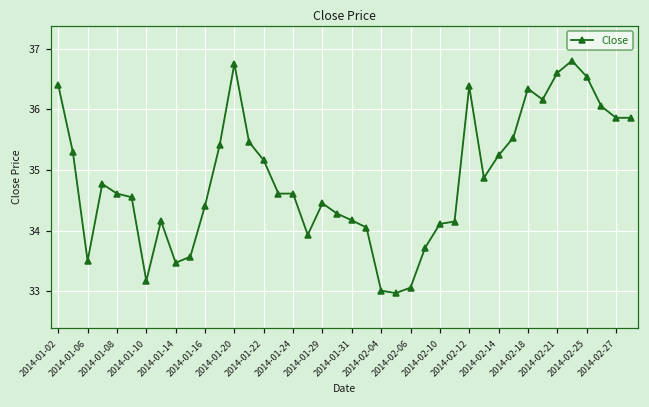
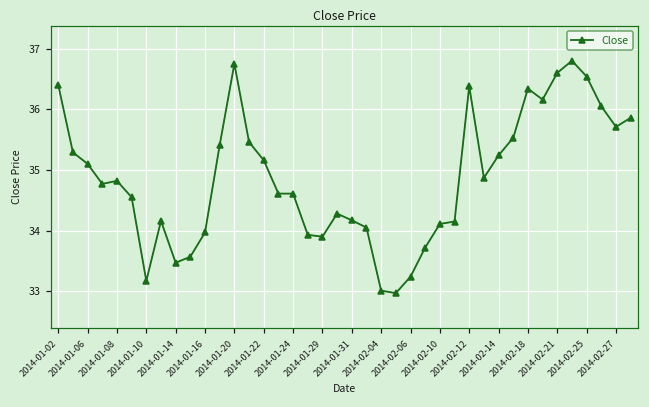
2014-01-06: 33.5 -> 35.1
2014-01-08: 34.6 -> 34.8
2014-01-16: 34.4 -> 34.0
2014-01-29: 34.5 -> 33.9
2014-02-06: 33.1 -> 33.2
2014-02-27: 35.9 -> 35.7
